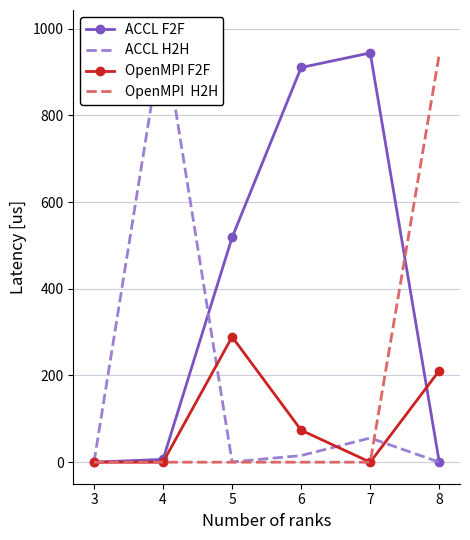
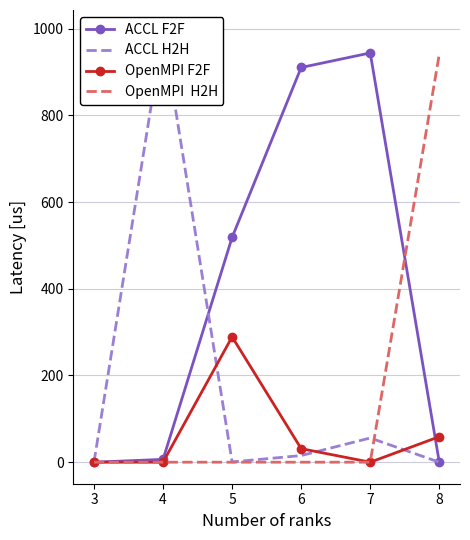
OpenMPI F2F, 6: 70 -> 30
OpenMPI F2F, 8: 210 -> 60
